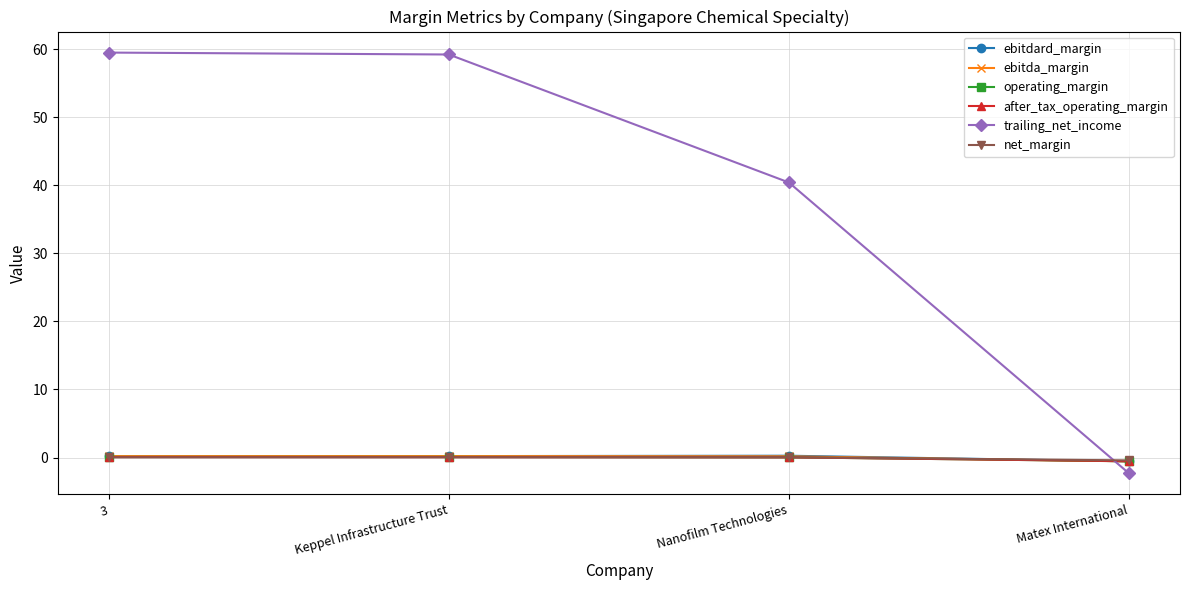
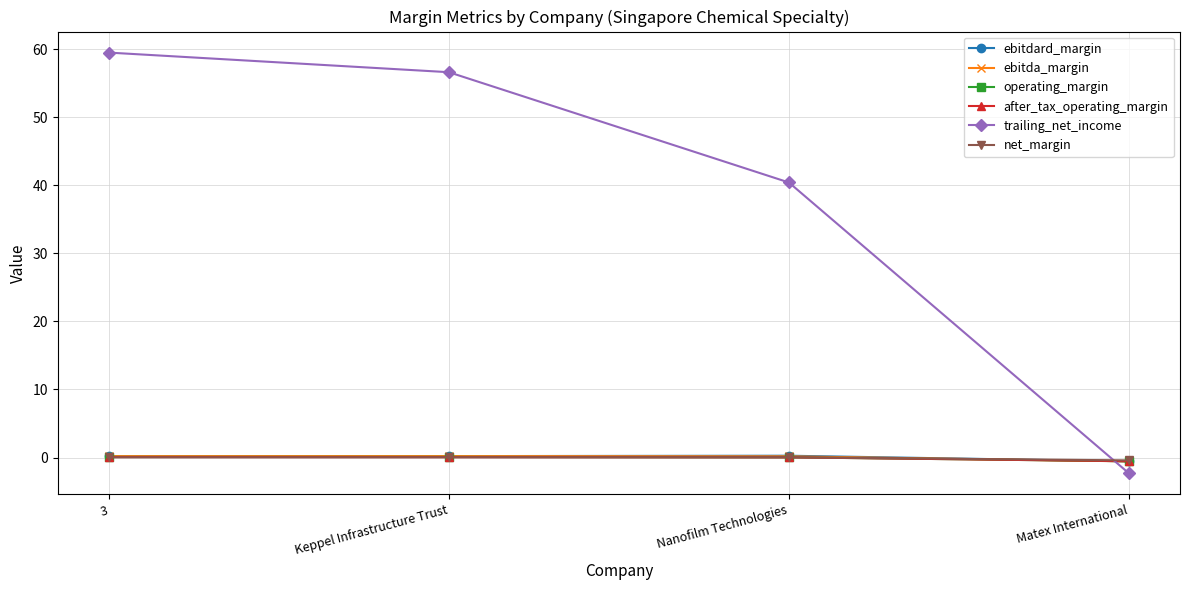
trailing_net_income, Keppel Infrastructure Trust: 59 -> 57
